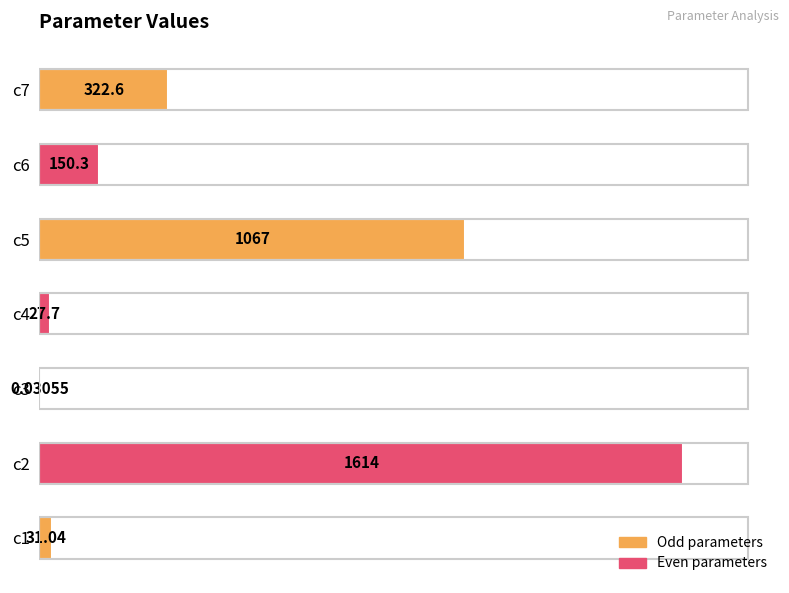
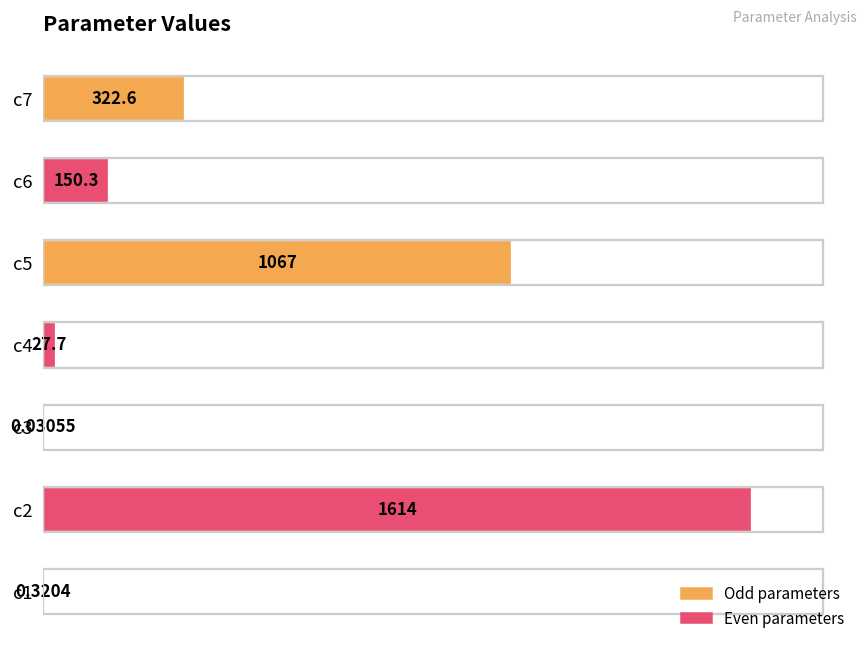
c1: 31.04 -> 0.3204
